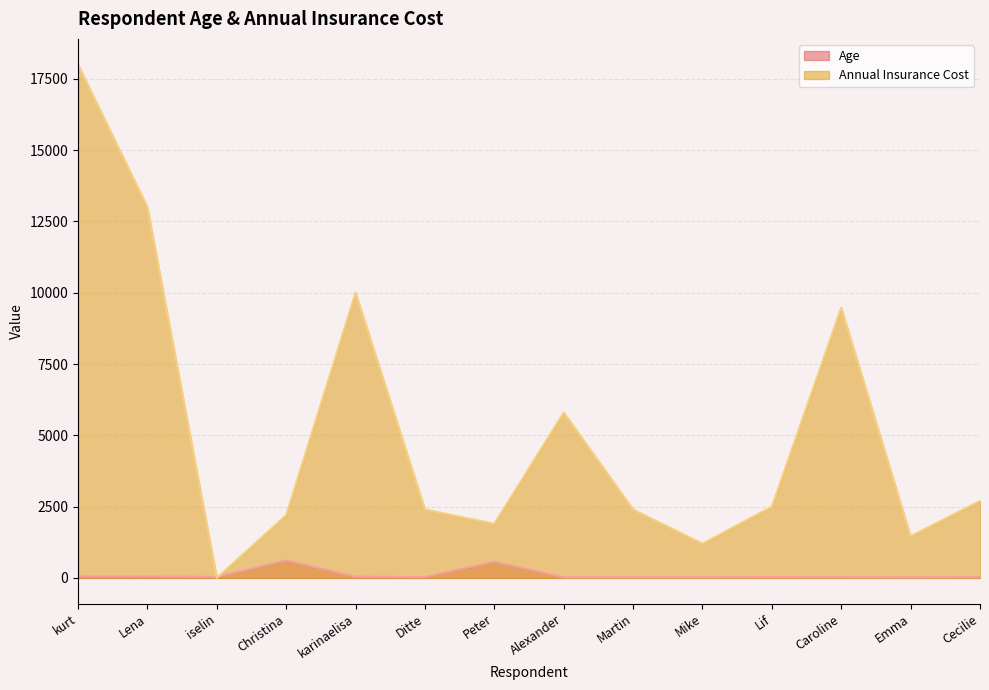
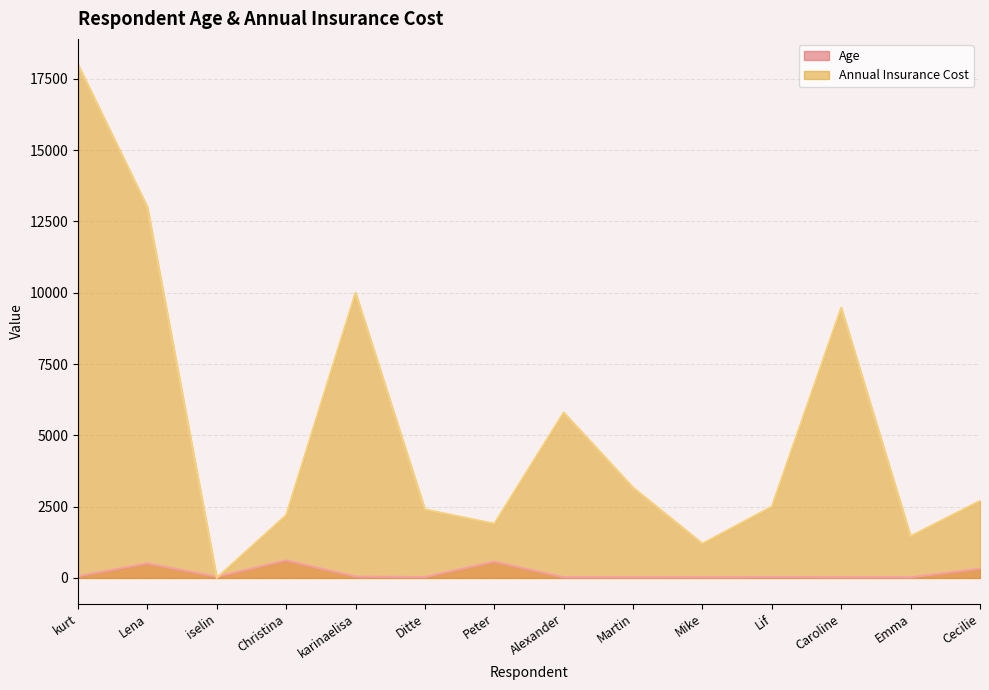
Age, Lena: 100 -> 500
Annual Insurance Cost, Martin: 2400 -> 3200
Age, Cecilie: 0 -> 300
